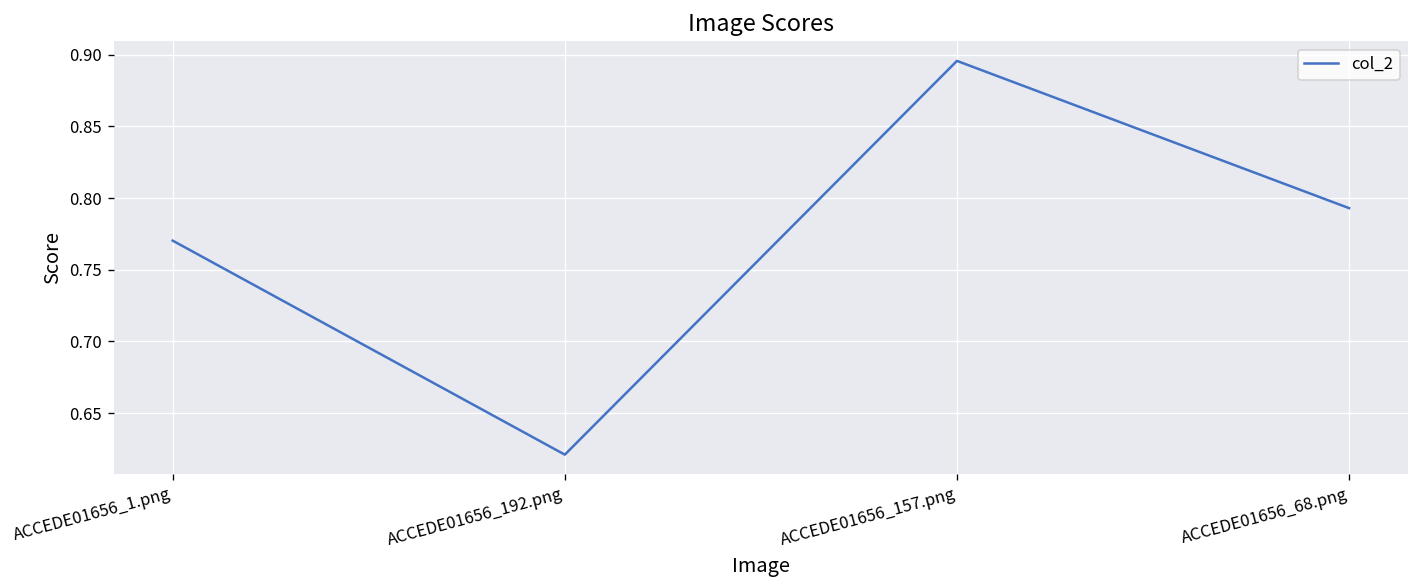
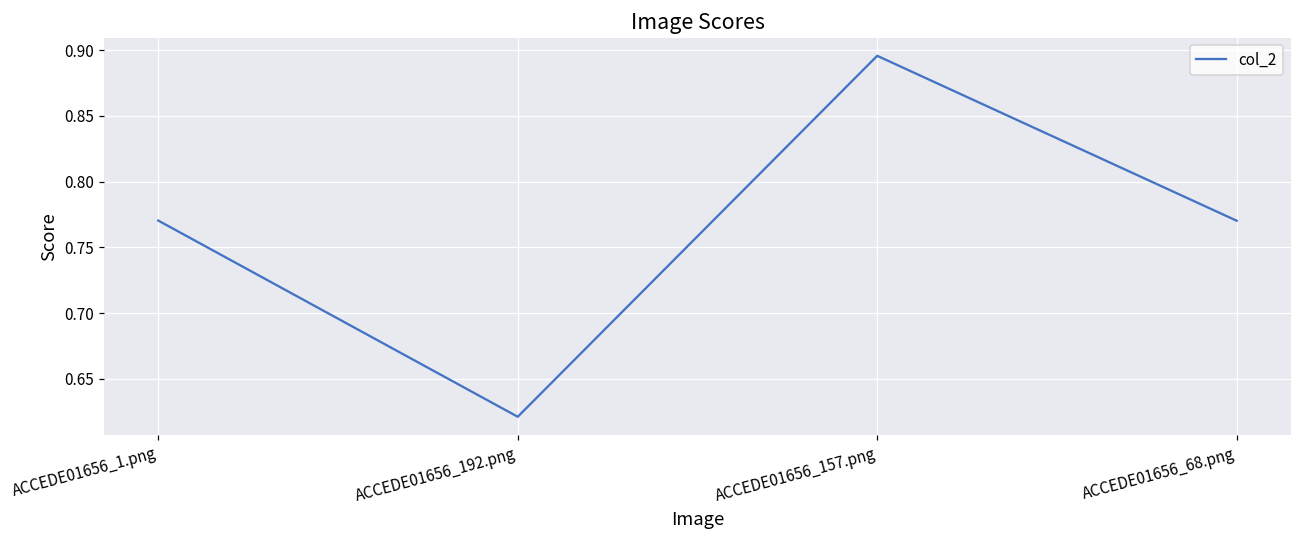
ACCEDE01656_68.png: 0.793 -> 0.770
